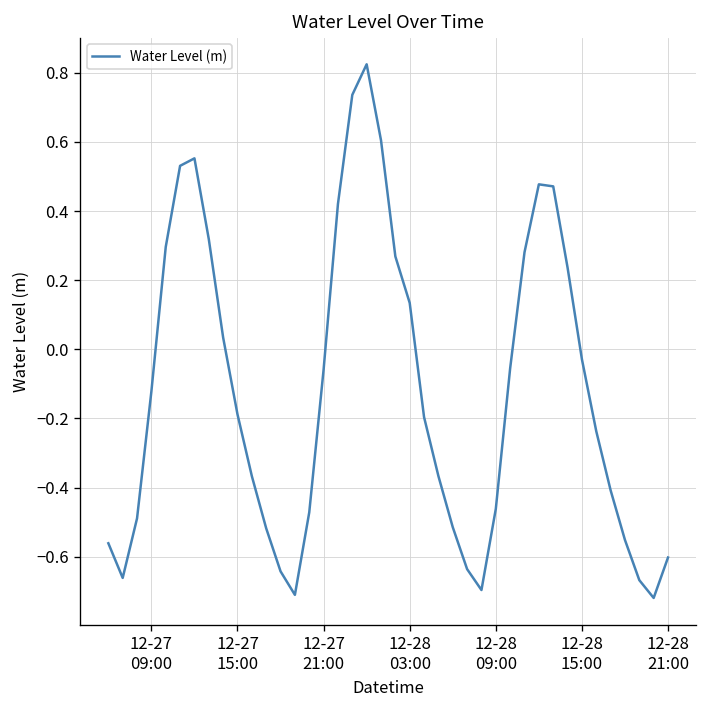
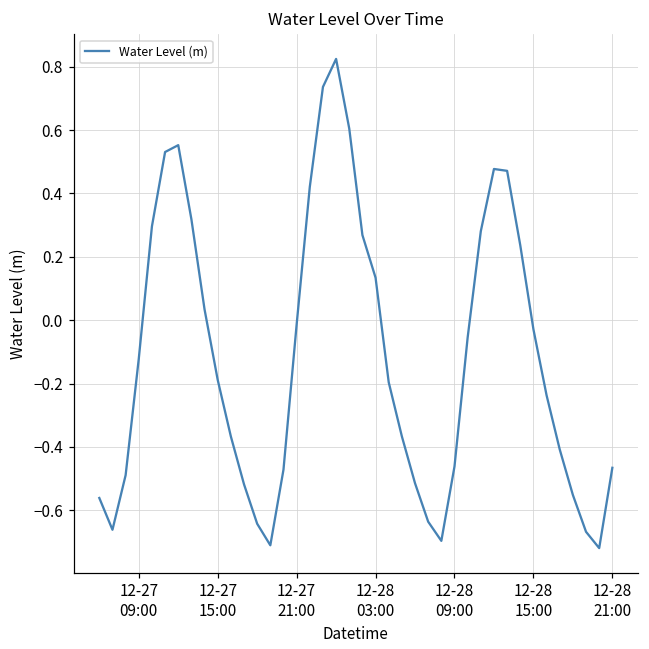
12-27 21:00: -0.06 -> -0.01
12-28 21:00: -0.60 -> -0.47
